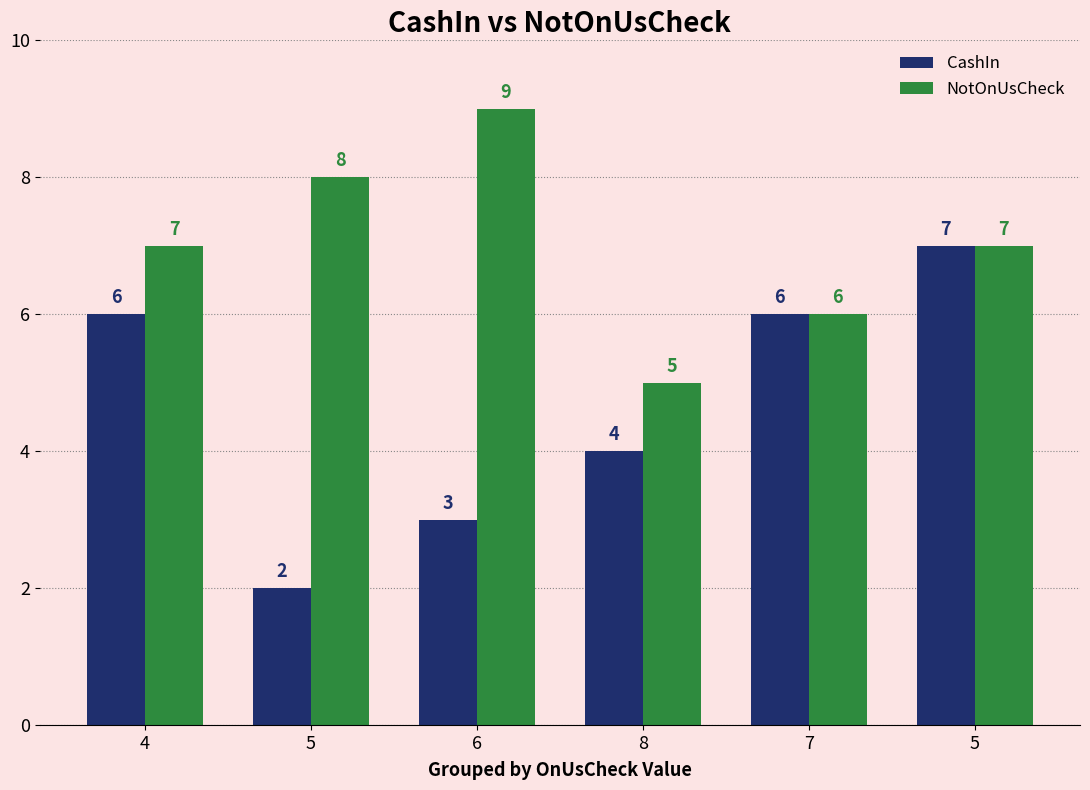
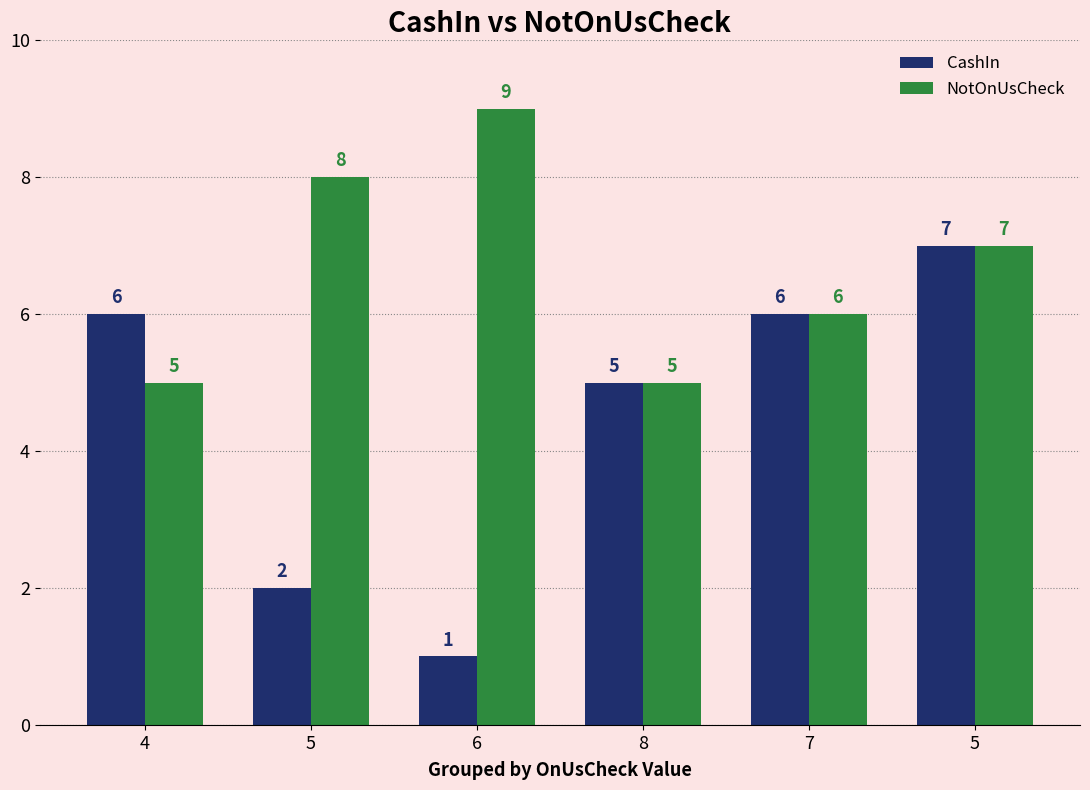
NotOnUsCheck, 4: 7 -> 5
CashIn, 6: 3 -> 1
CashIn, 8: 4 -> 5
